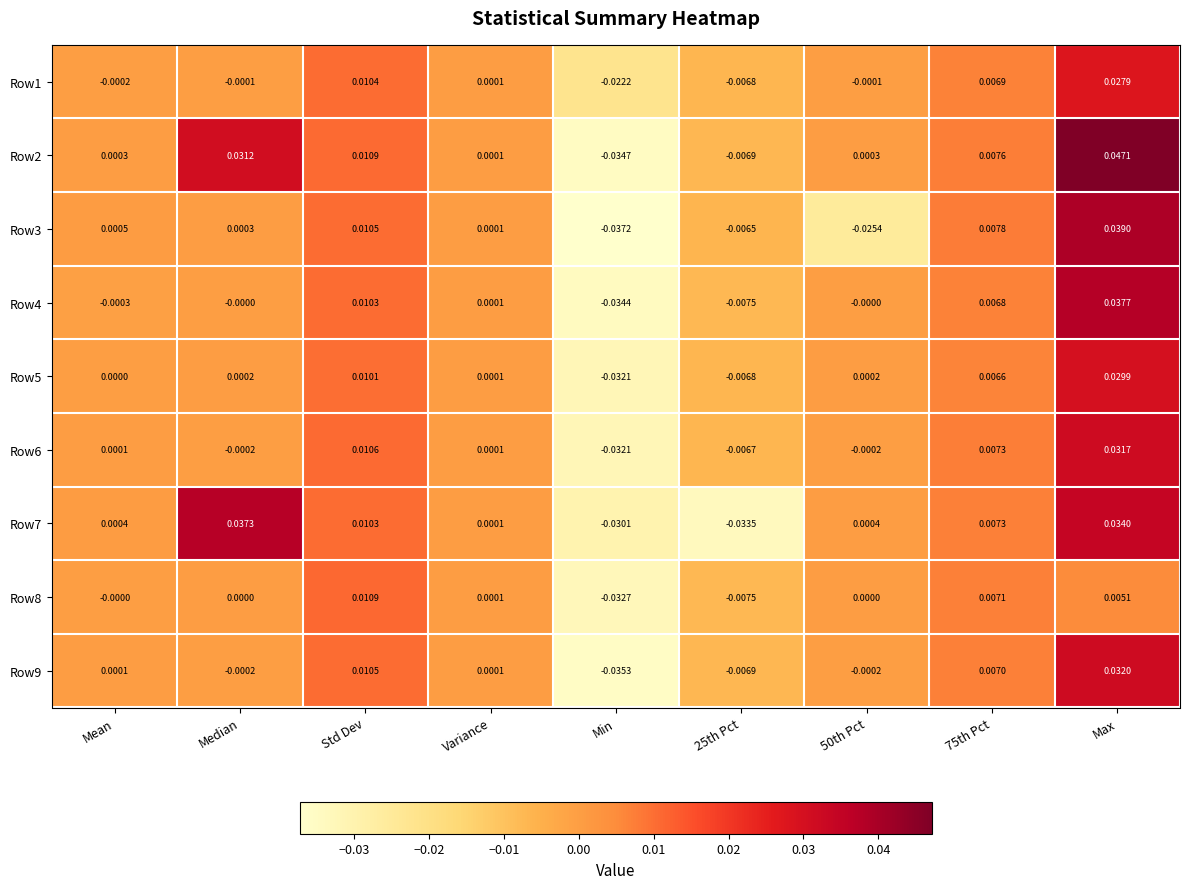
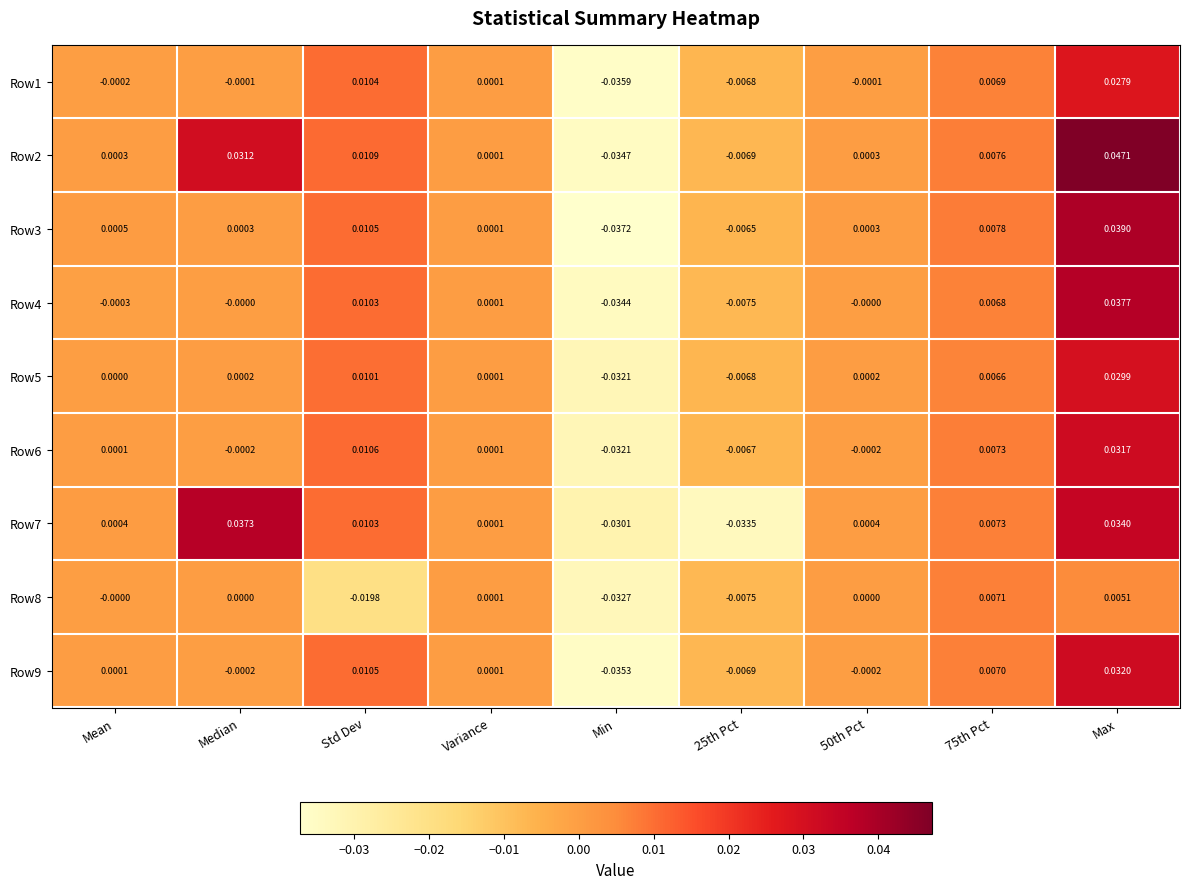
Row1, Min: -0.0222 -> -0.0359
Row3, 50th Pct: -0.0254 -> 0.0003
Row8, Std Dev: 0.0109 -> -0.0198
